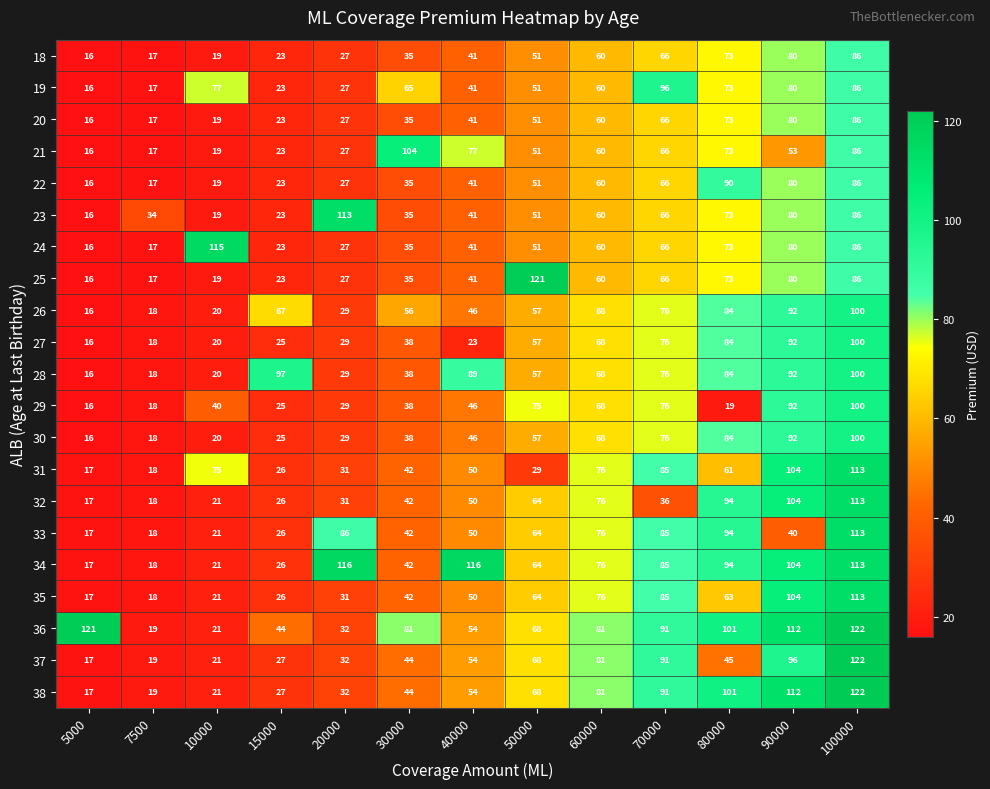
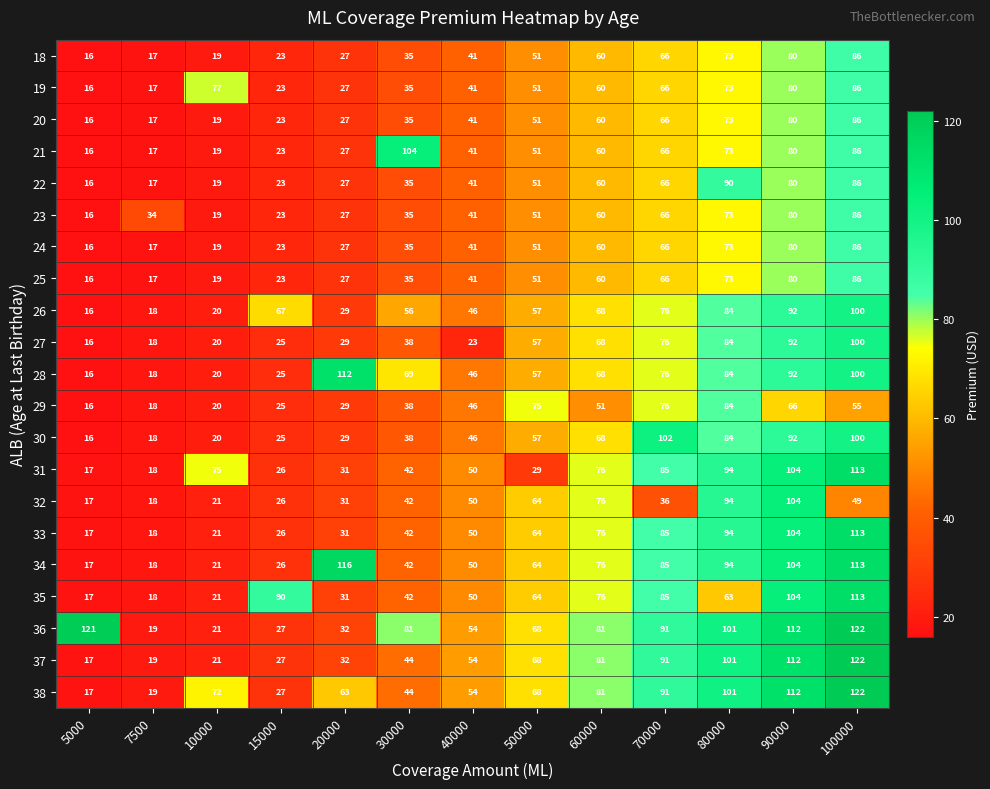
19, 30000: 65 -> 35
19, 70000: 96 -> 66
21, 40000: 77 -> 41
21, 90000: 53 -> 80
23, 20000: 113 -> 27
24, 10000: 115 -> 19
25, 50000: 121 -> 51
28, 15000: 97 -> 25
28, 20000: 29 -> 112
28, 30000: 38 -> 69
28, 40000: 89 -> 46
29, 10000: 40 -> 20
29, 60000: 68 -> 51
29, 80000: 19 -> 84
29, 90000: 92 -> 66
29, 100000: 100 -> 55
30, 70000: 76 -> 102
31, 80000: 61 -> 94
32, 100000: 113 -> 49
33, 20000: 86 -> 31
33, 90000: 40 -> 104
34, 40000: 116 -> 50
35, 15000: 26 -> 90
36, 15000: 44 -> 27
37, 80000: 45 -> 101
37, 90000: 96 -> 112
38, 10000: 21 -> 72
38, 20000: 32 -> 63
